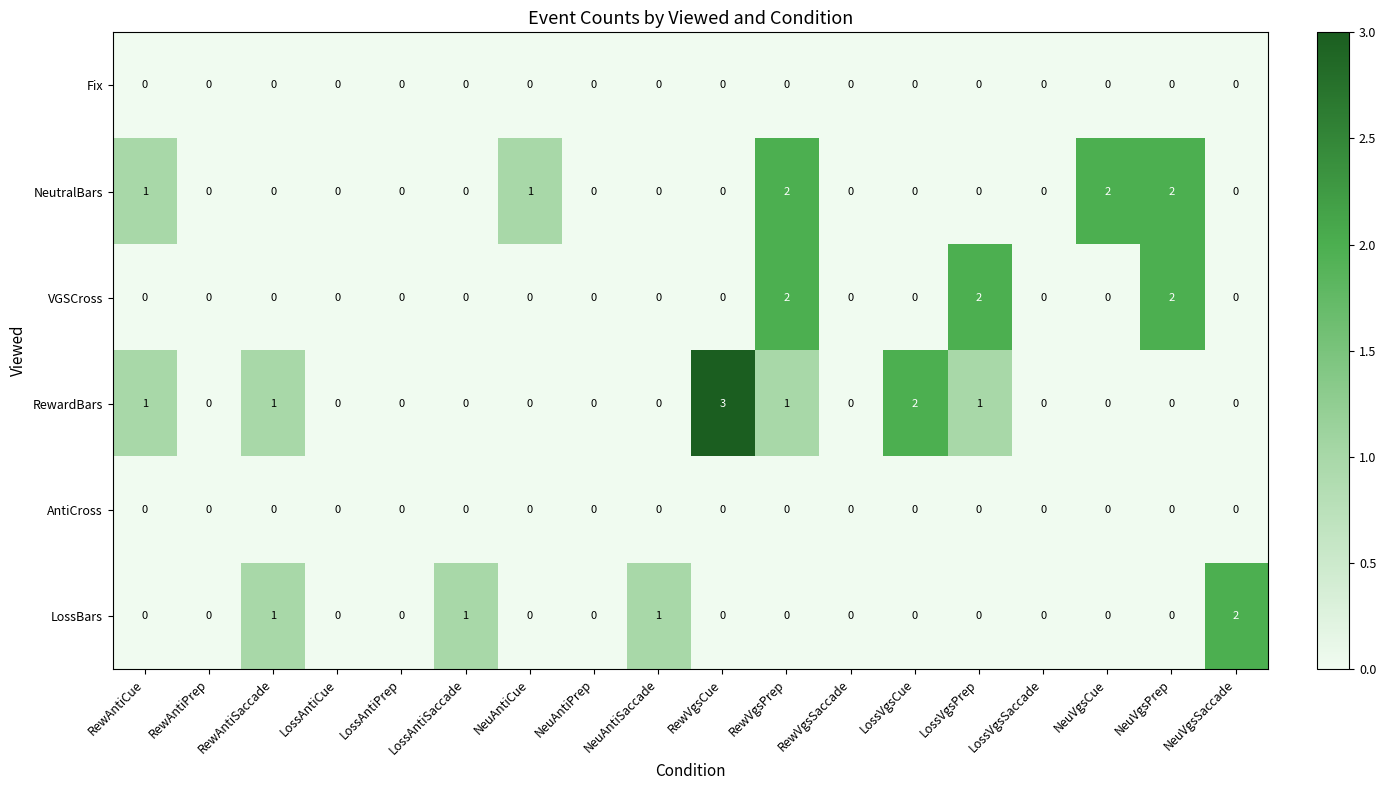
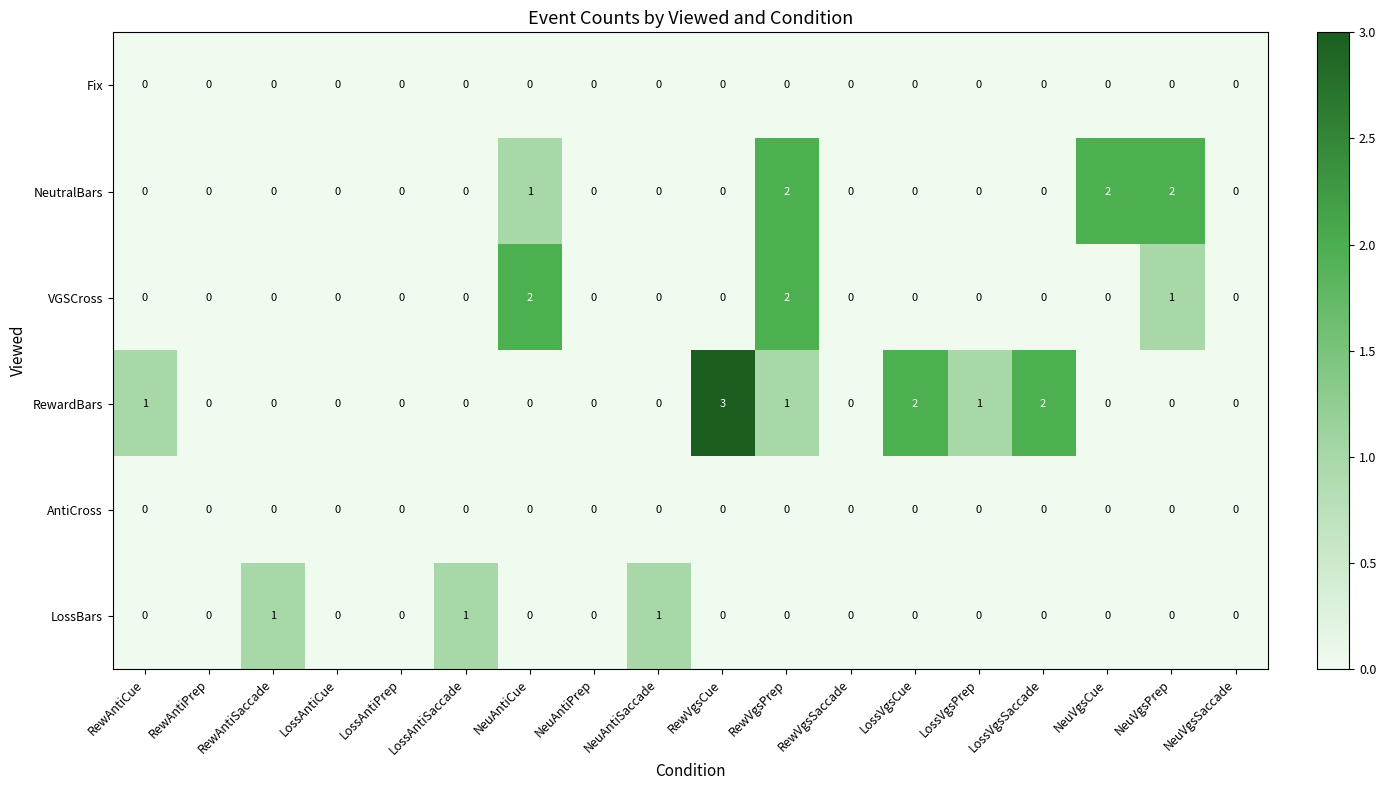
NeutralBars, RewAntiCue: 1 -> 0
VGSCross, NeuAntiCue: 0 -> 2
VGSCross, LossVgsPrep: 2 -> 0
VGSCross, NeuVgsPrep: 2 -> 1
RewardBars, RewAntiSaccade: 1 -> 0
RewardBars, LossVgsSaccade: 0 -> 2
LossBars, NeuVgsSaccade: 2 -> 0
